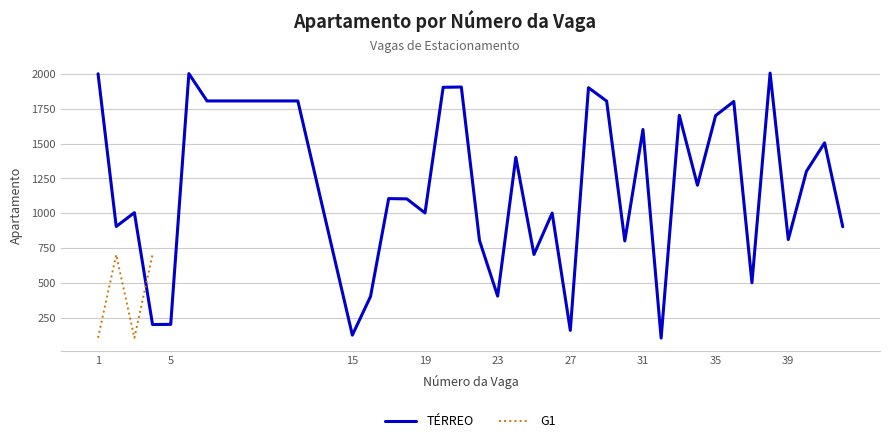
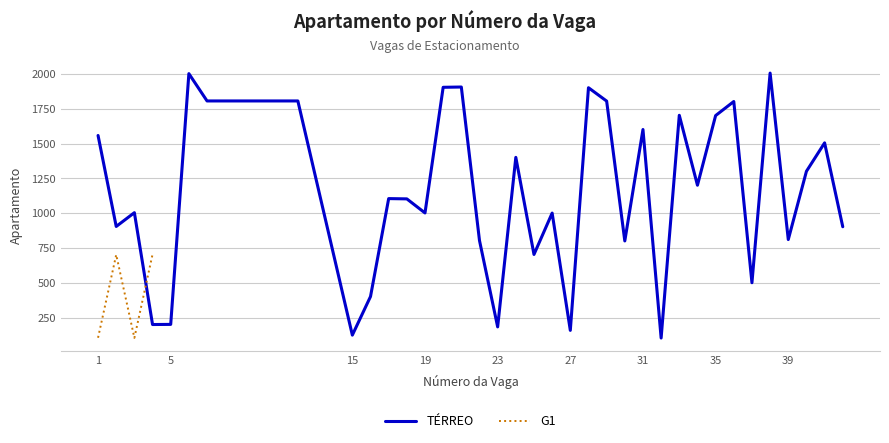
TÉRREO, 1: 2000 -> 1560
TÉRREO, 23: 410 -> 180
